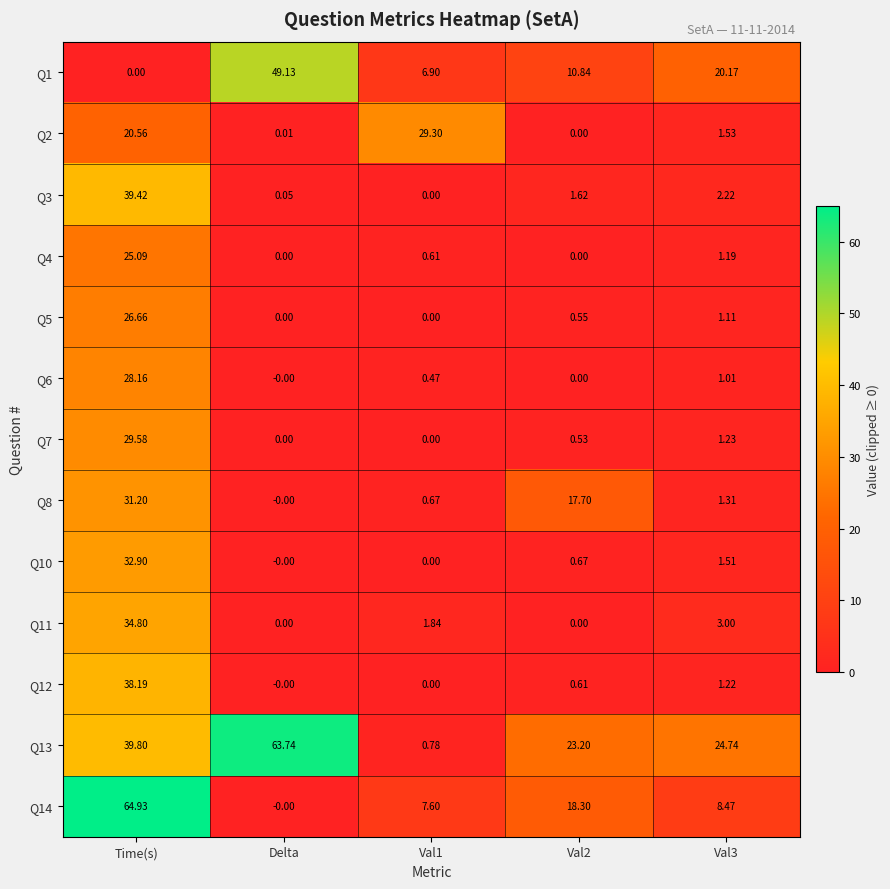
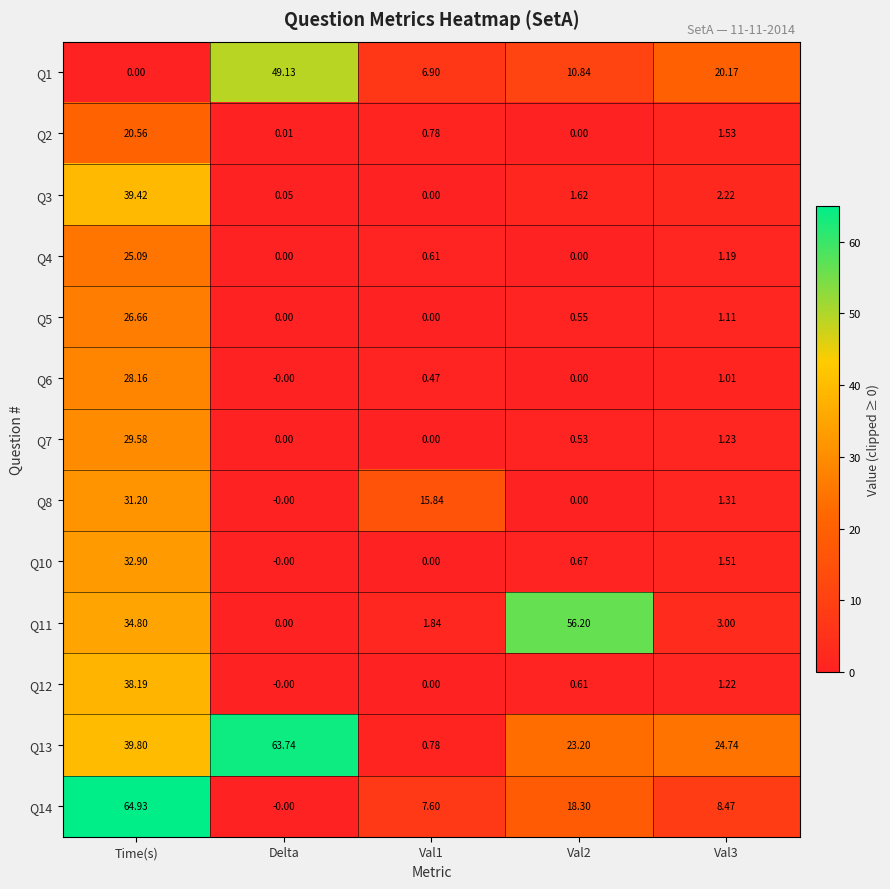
Q2, Val1: 29.30 -> 0.78
Q8, Val1: 0.67 -> 15.84
Q8, Val2: 17.70 -> 0.00
Q11, Val2: 0.00 -> 56.20
